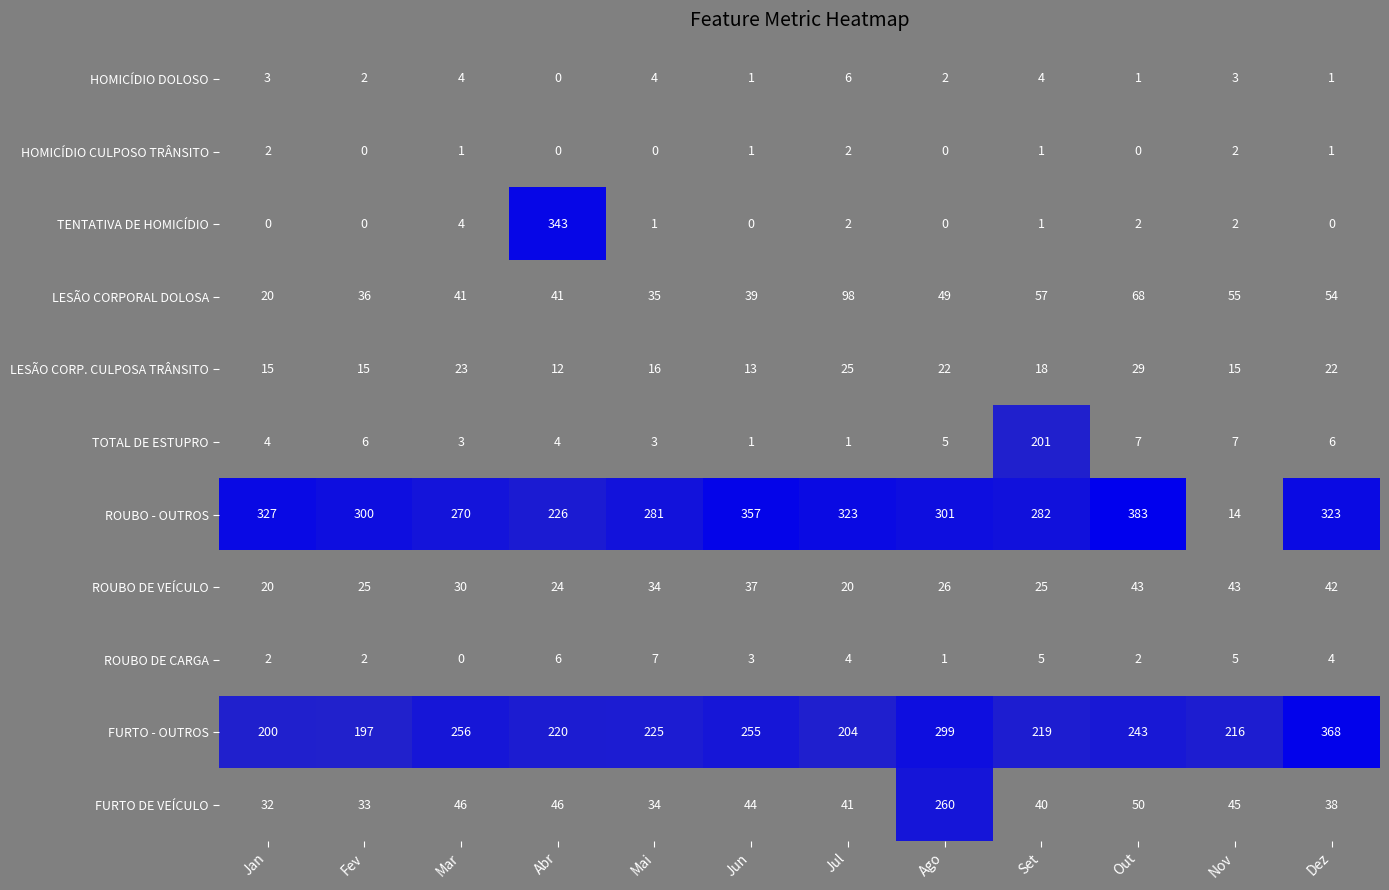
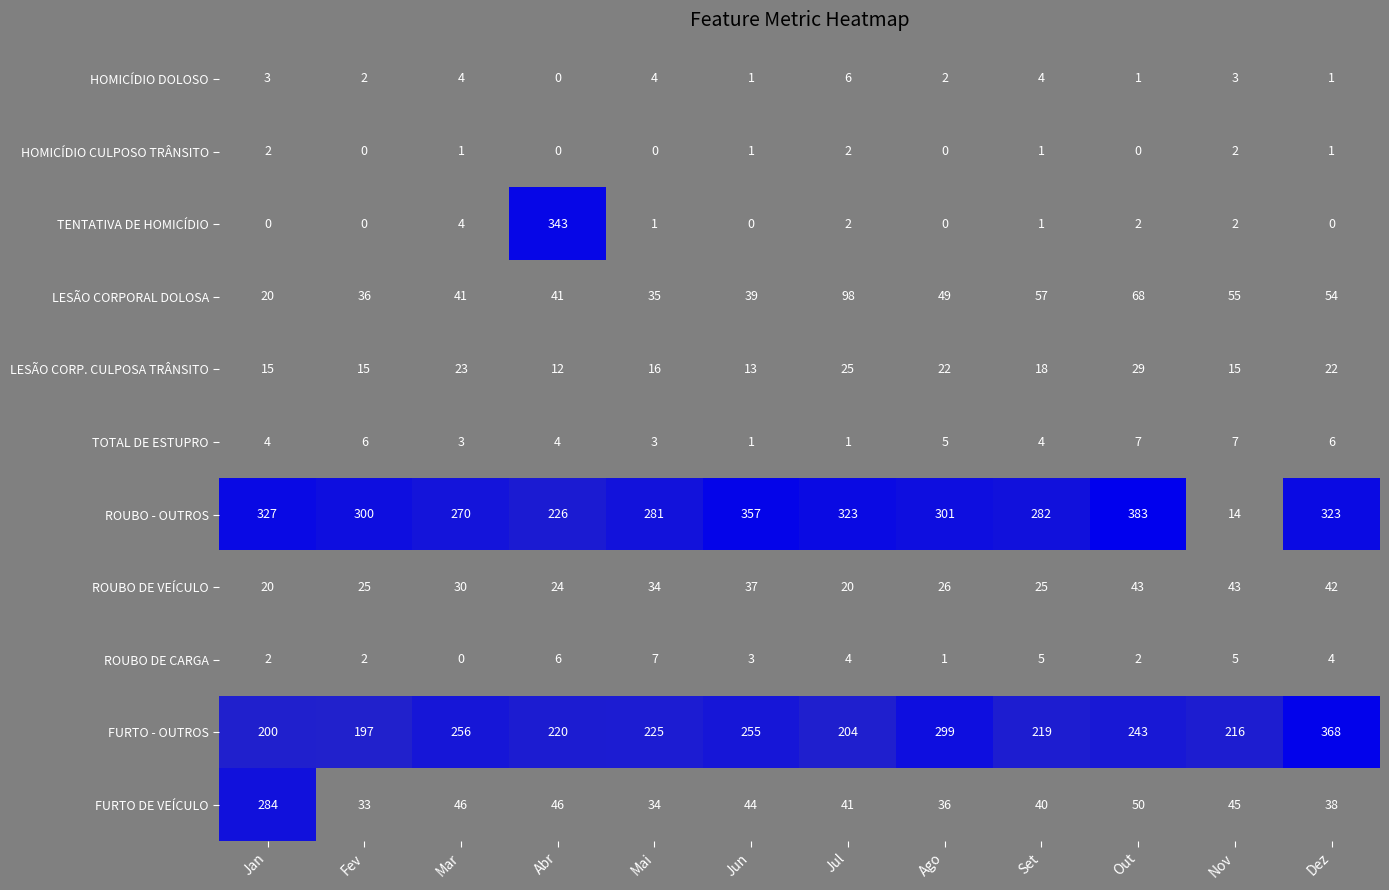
TOTAL DE ESTUPRO, Set: 201 -> 4
FURTO DE VEÍCULO, Jan: 32 -> 284
FURTO DE VEÍCULO, Ago: 260 -> 36
